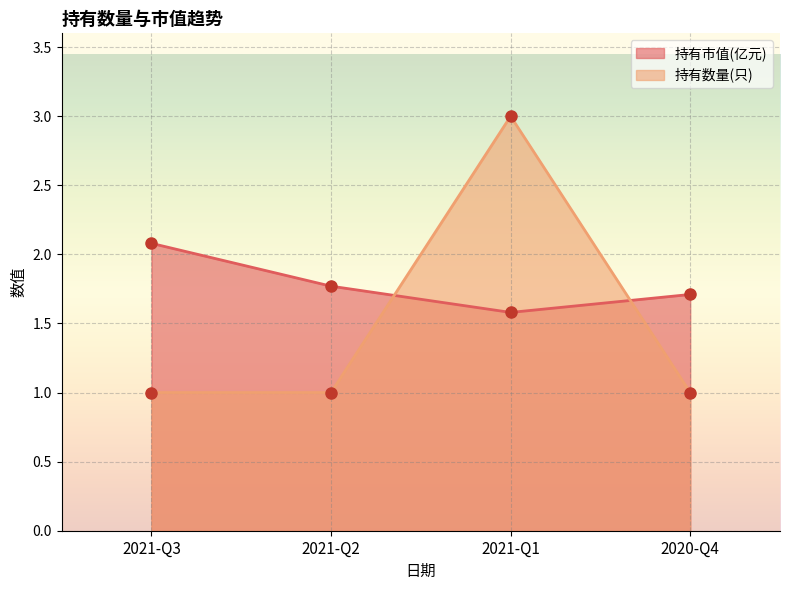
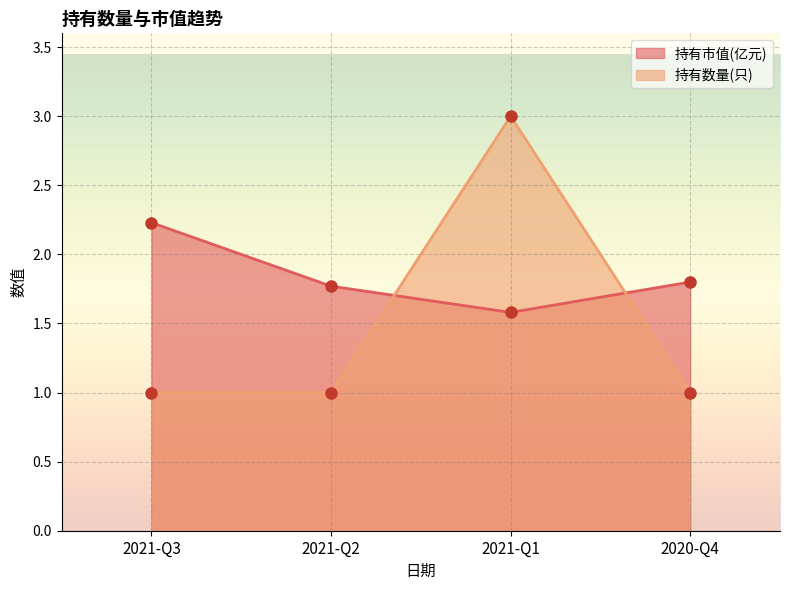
持有市值(亿元), 2021-Q3: 2.08 -> 2.23
持有市值(亿元), 2020-Q4: 1.71 -> 1.80
